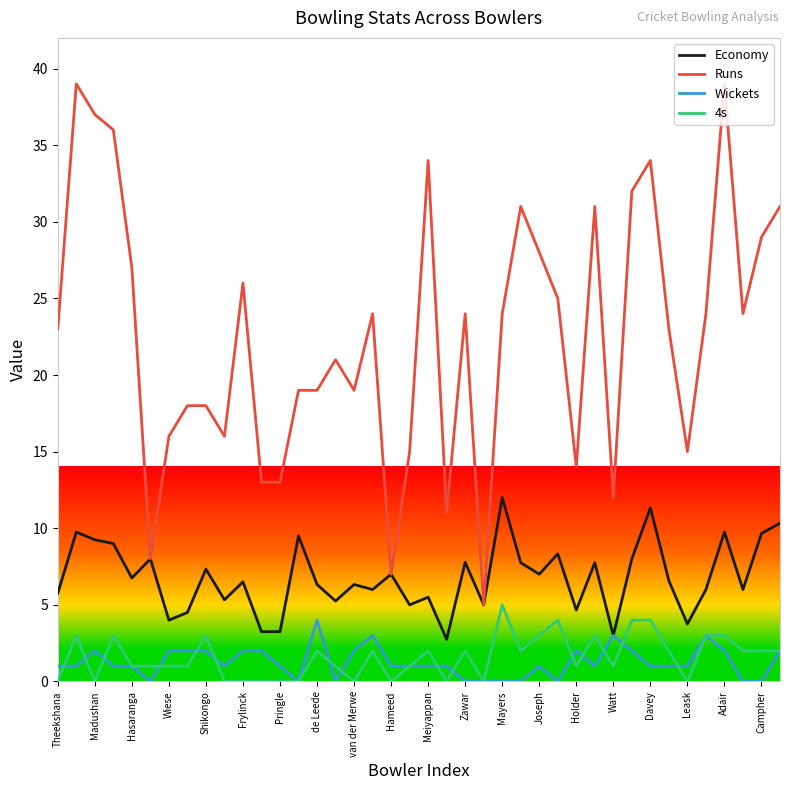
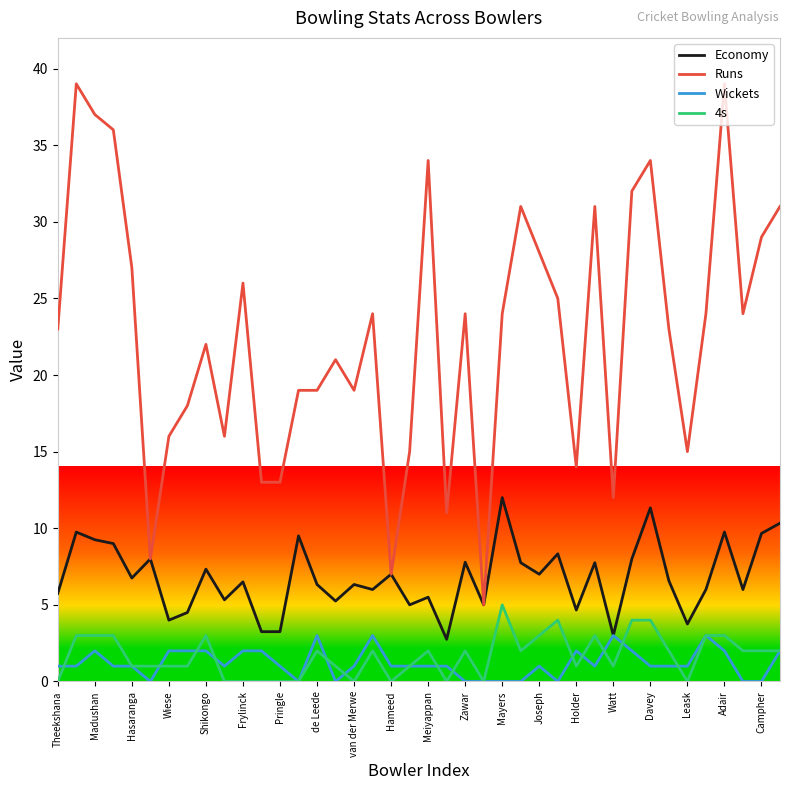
4s, Madushan: 0 -> 3
Runs, Shikongo: 18 -> 22
Wickets, de Leede: 4 -> 3
Wickets, van der Merwe: 2 -> 1
